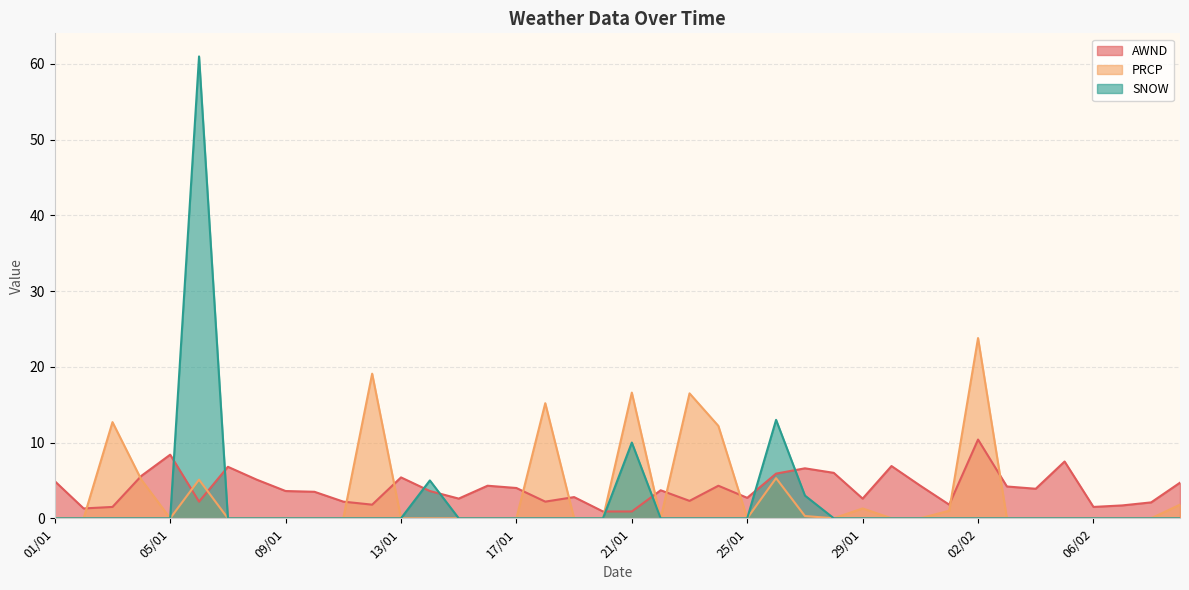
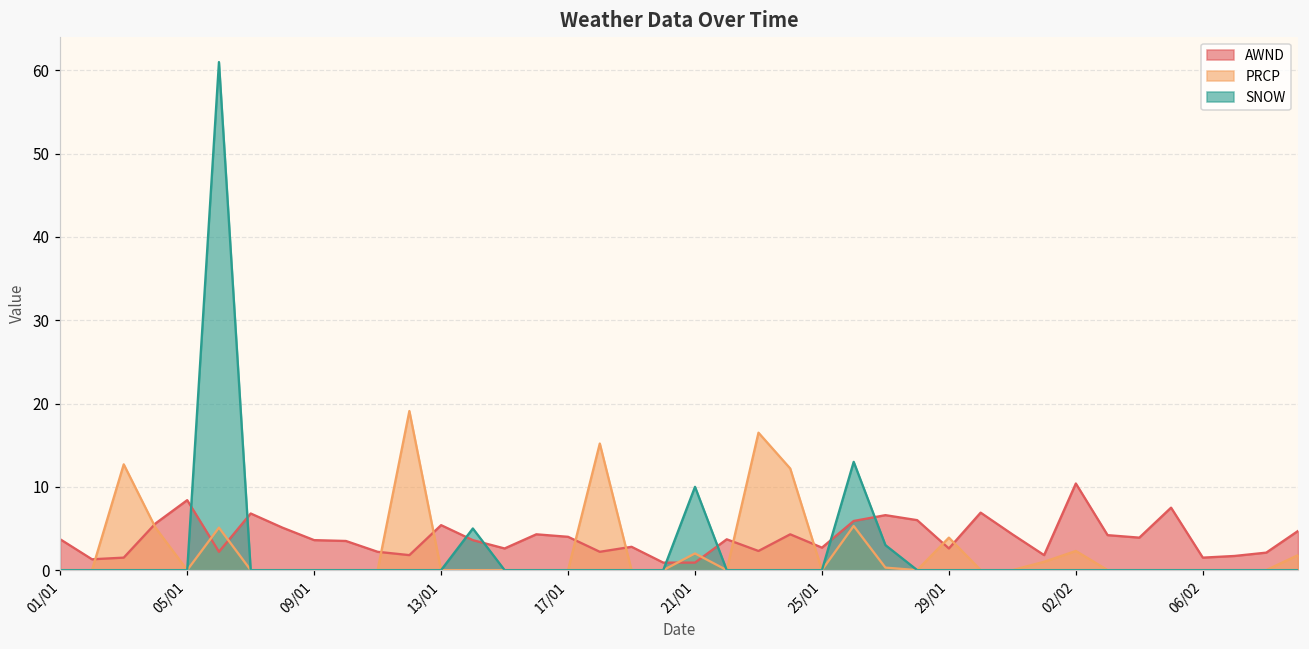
AWND, 01/01: 5 -> 4
PRCP, 21/01: 17 -> 2
PRCP, 29/01: 1 -> 4
PRCP, 02/02: 24 -> 2
